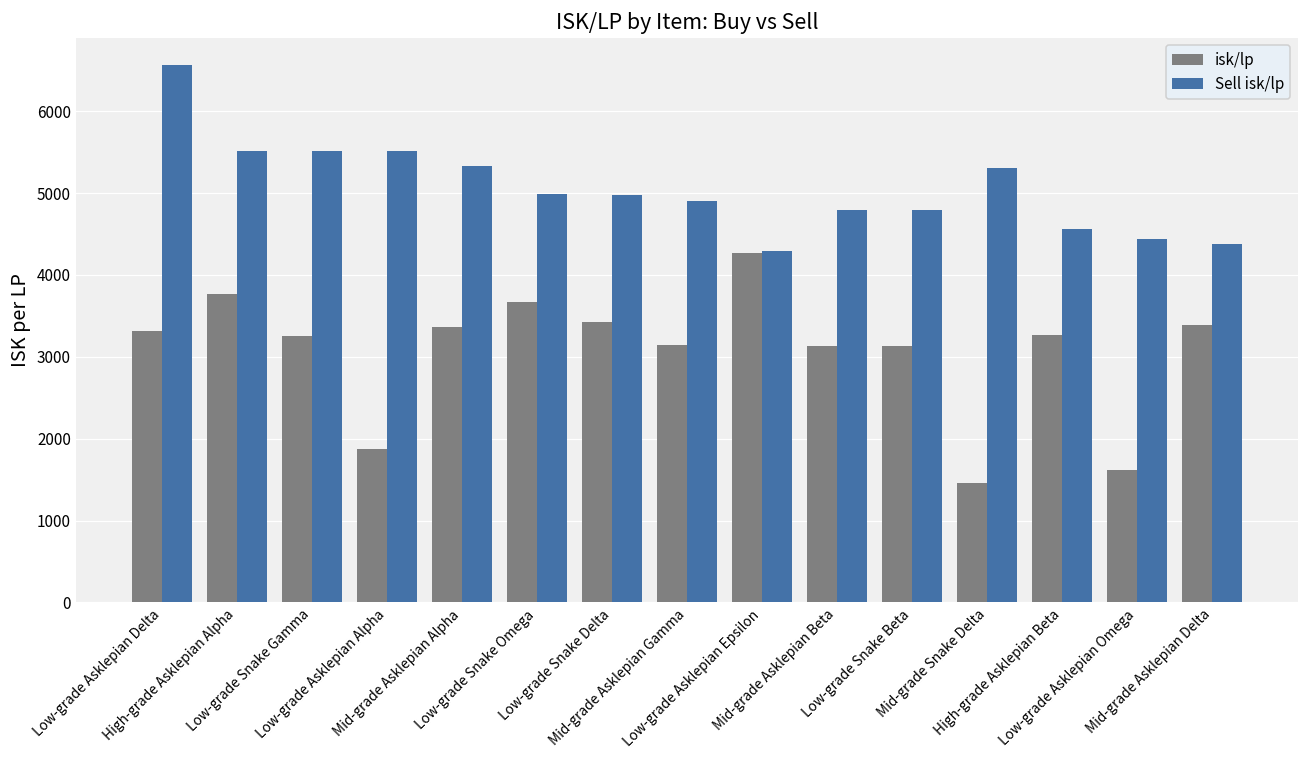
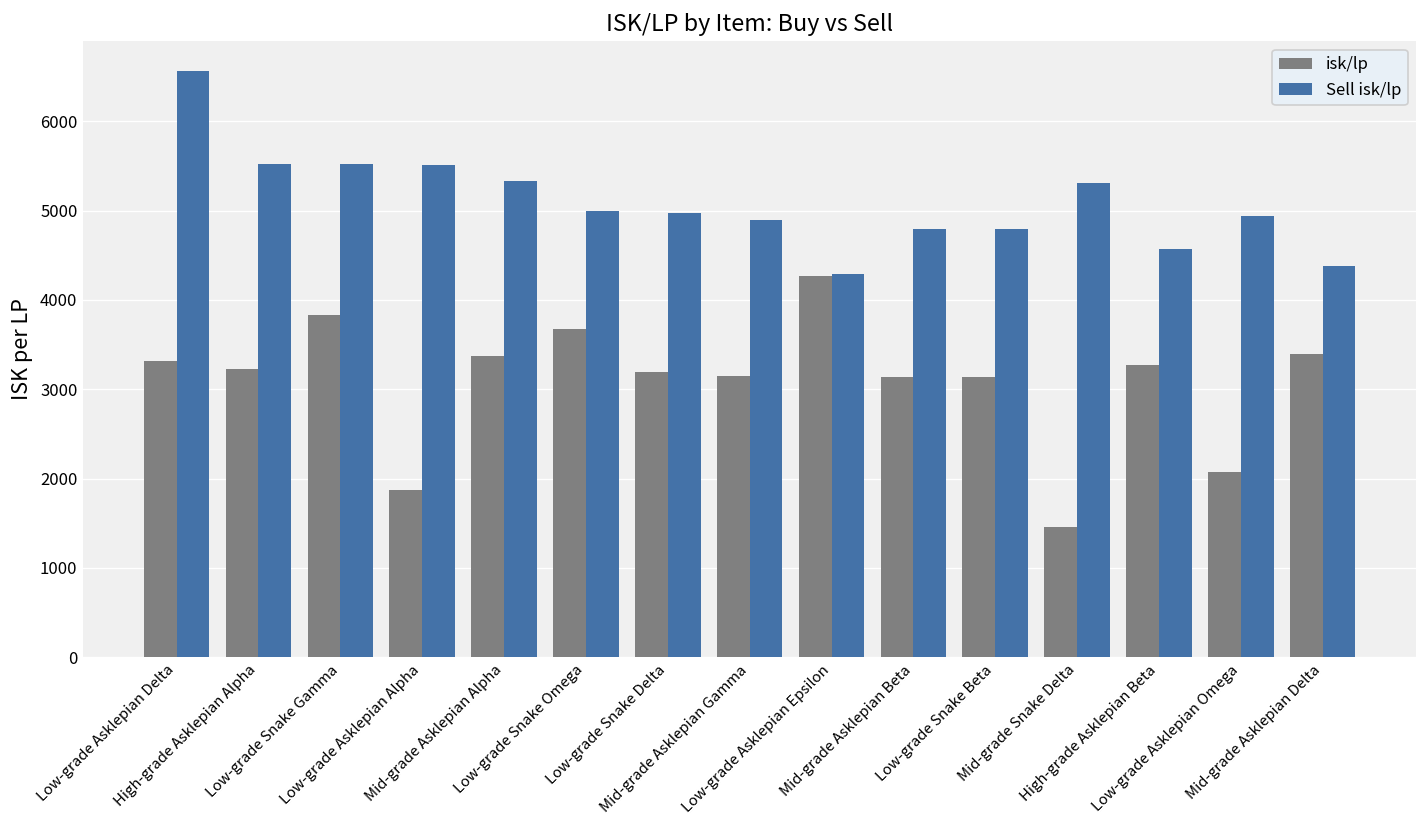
isk/lp, High-grade Asklepian Alpha: 3800 -> 3200
isk/lp, Low-grade Snake Gamma: 3300 -> 3800
isk/lp, Low-grade Snake Delta: 3400 -> 3200
isk/lp, Low-grade Asklepian Omega: 1600 -> 2100
Sell isk/lp, Low-grade Asklepian Omega: 4400 -> 4900
